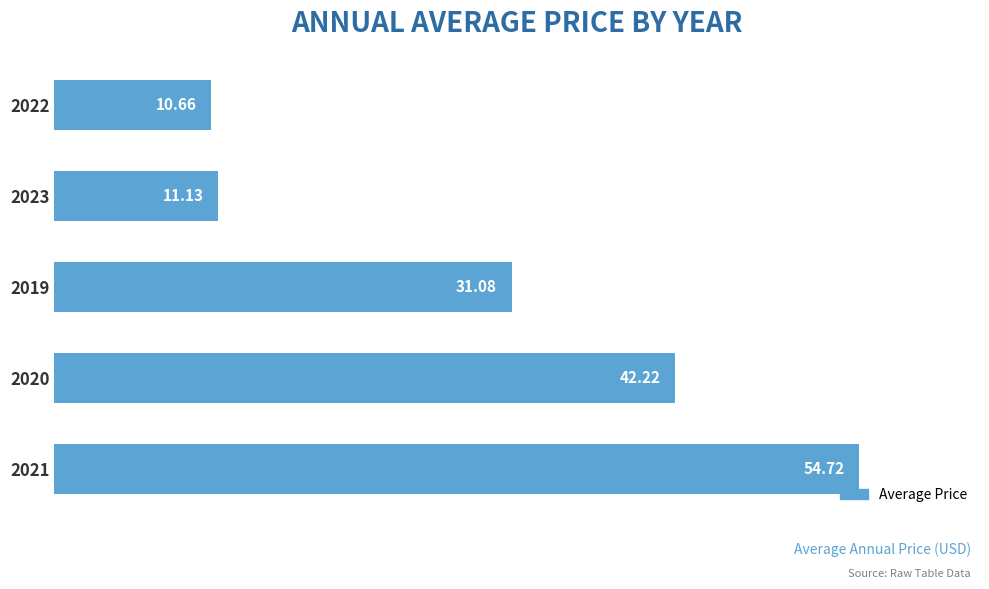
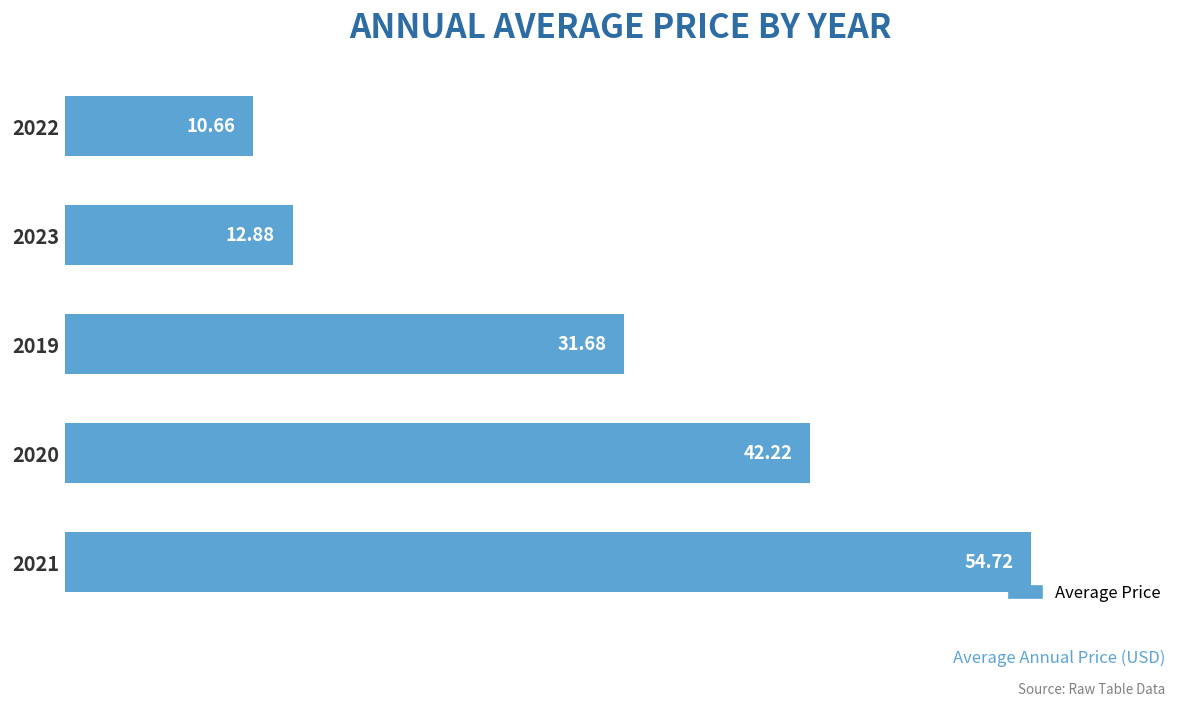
2023: 11.13 -> 12.88
2019: 31.08 -> 31.68
